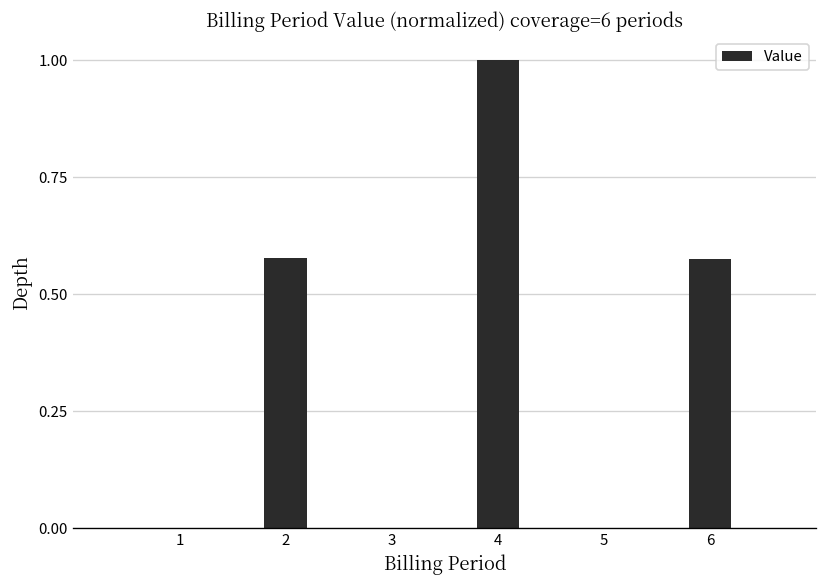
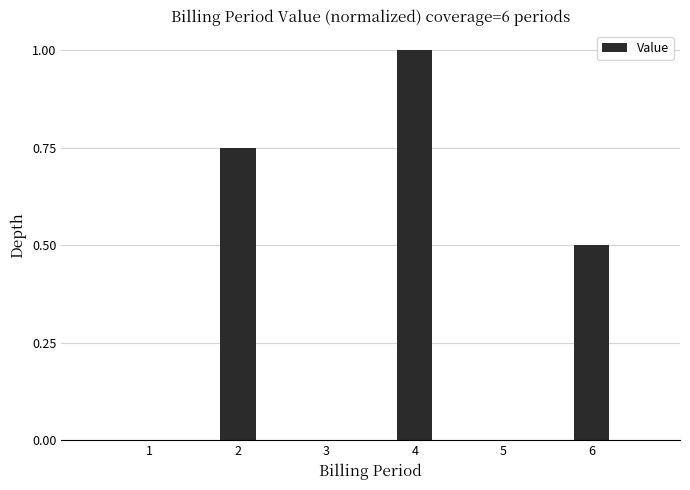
2: 0.58 -> 0.75
6: 0.58 -> 0.50
